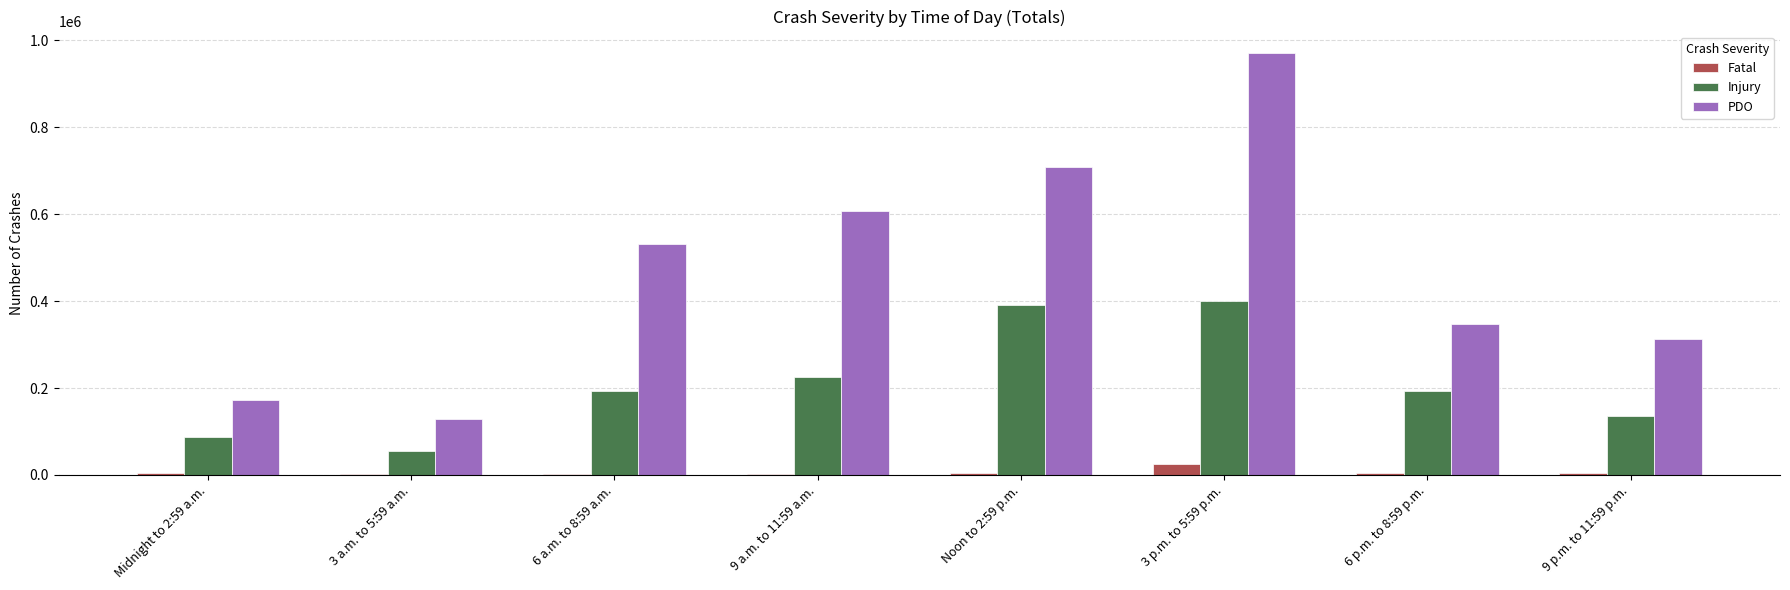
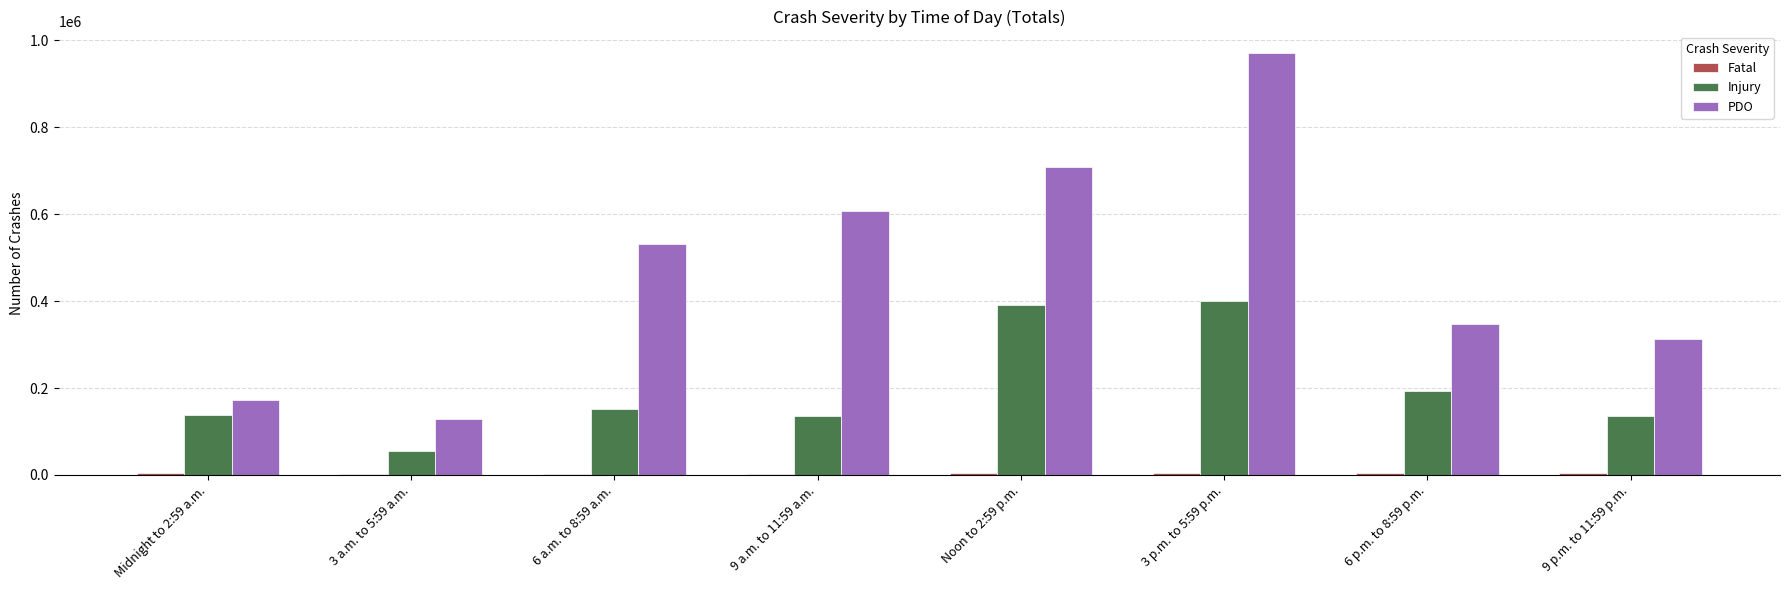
Injury, Midnight to 2:59 a.m.: 90000 -> 140000
Injury, 6 a.m. to 8:59 a.m.: 190000 -> 150000
Injury, 9 a.m. to 11:59 a.m.: 230000 -> 140000
Fatal, 3 p.m. to 5:59 p.m.: 20000 -> 0
